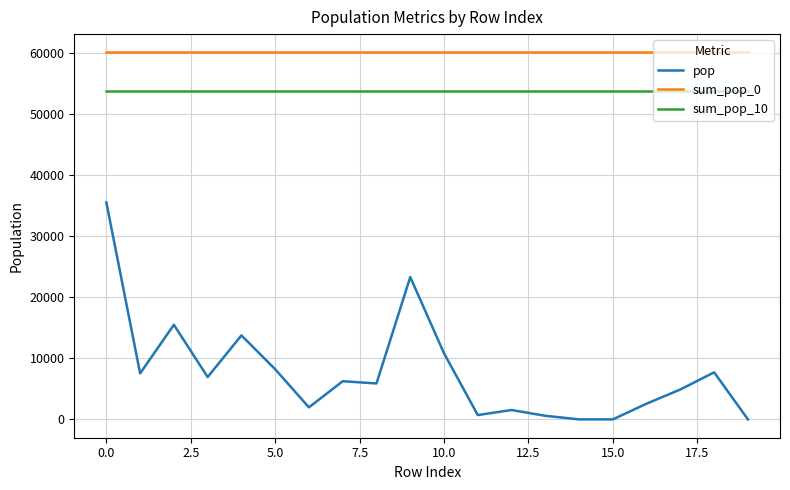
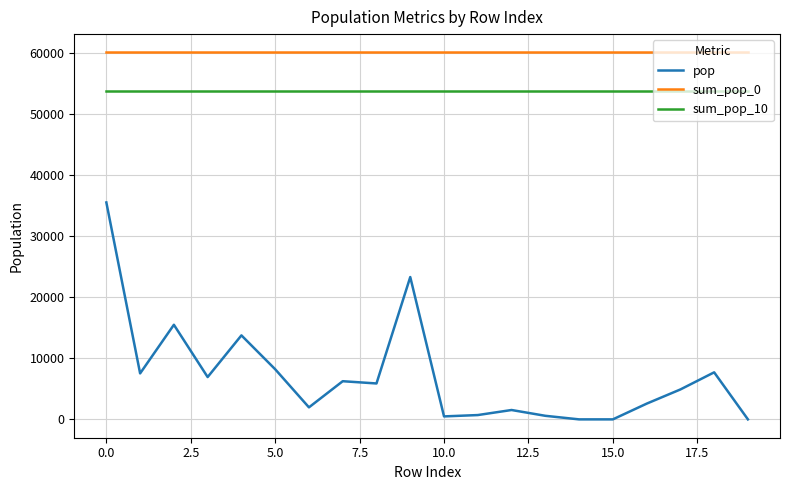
pop, 10.0: 11000 -> 0
